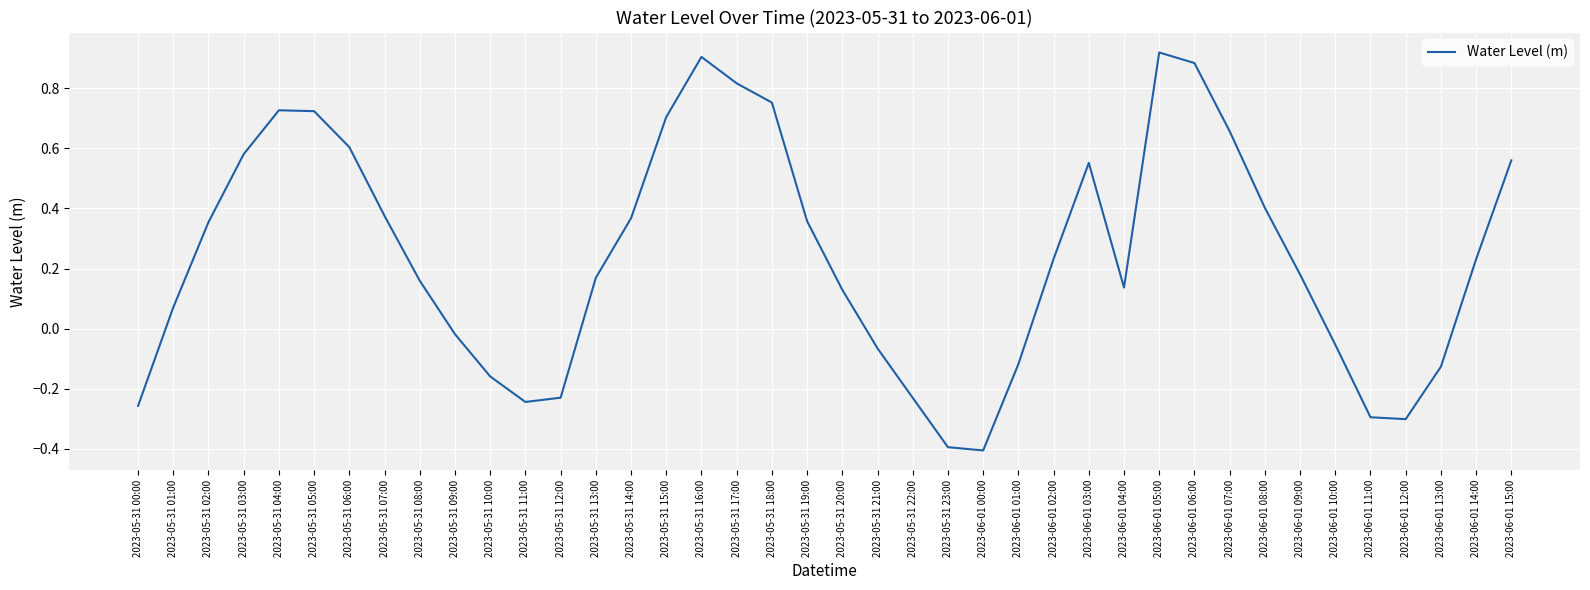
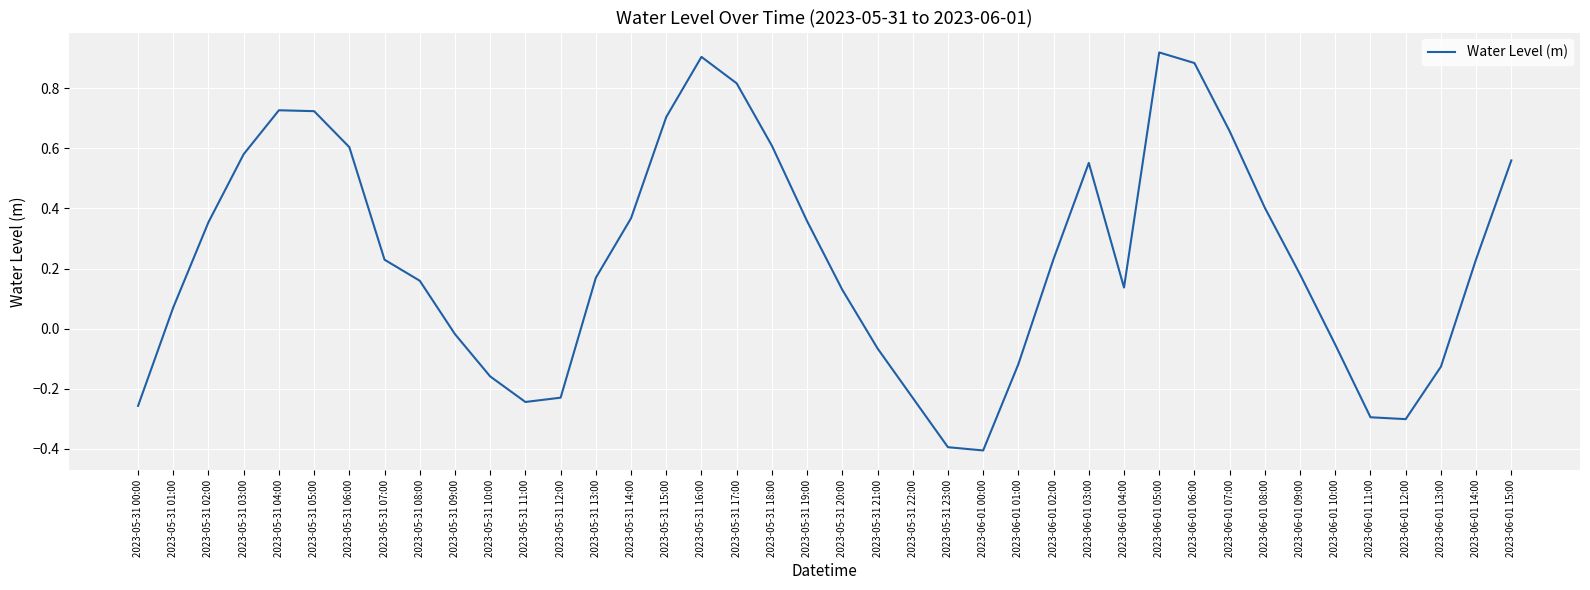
2023-05-31 07:00: 0.38 -> 0.23
2023-05-31 18:00: 0.75 -> 0.61
